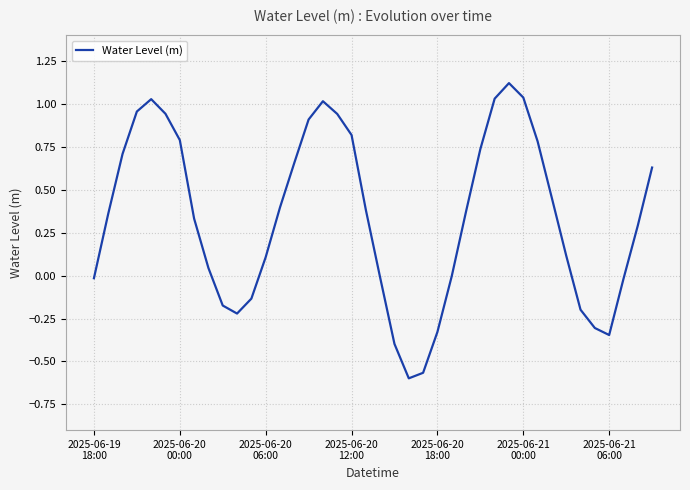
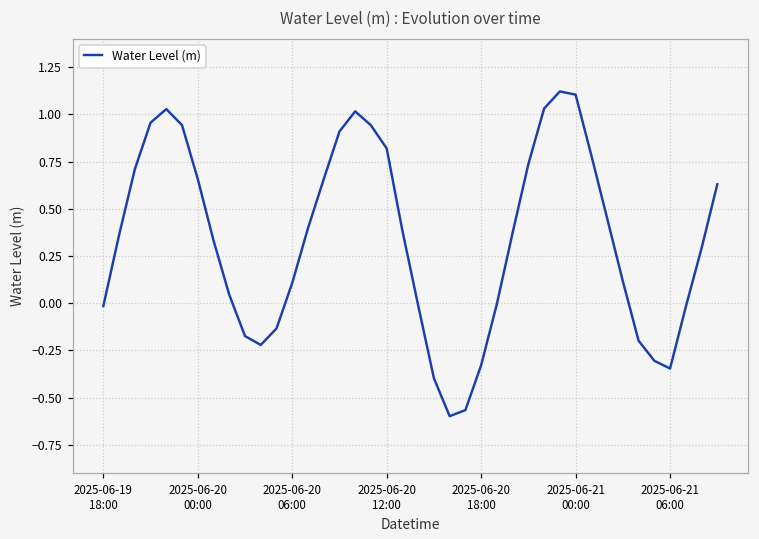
2025-06-20 00:00: 0.79 -> 0.66
2025-06-21 00:00: 1.04 -> 1.11
